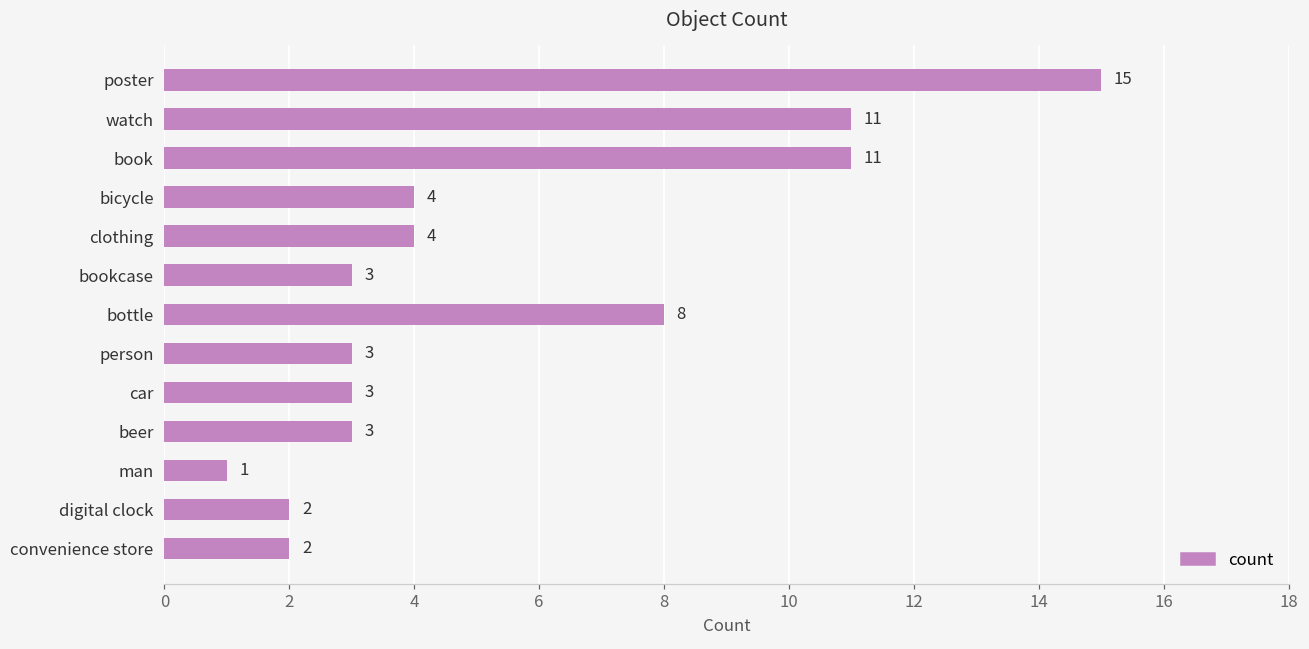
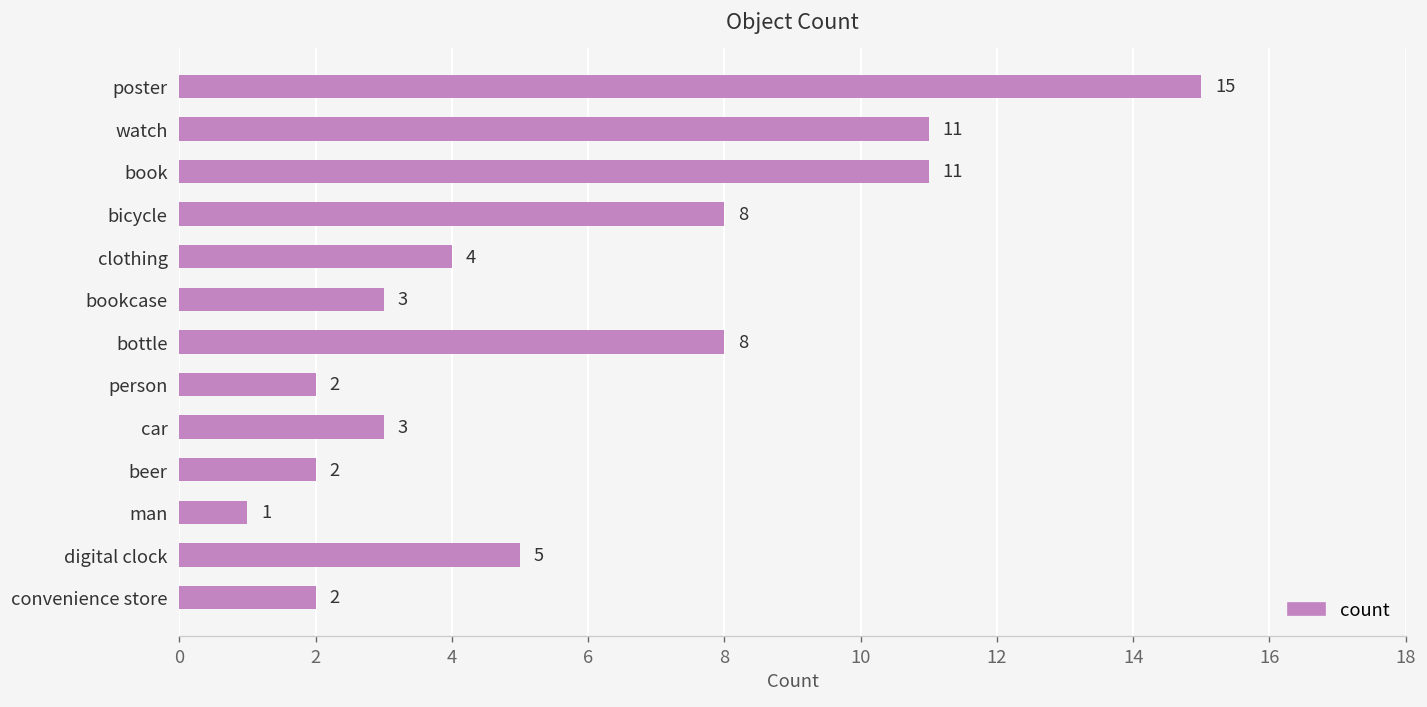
bicycle: 4 -> 8
person: 3 -> 2
beer: 3 -> 2
digital clock: 2 -> 5
